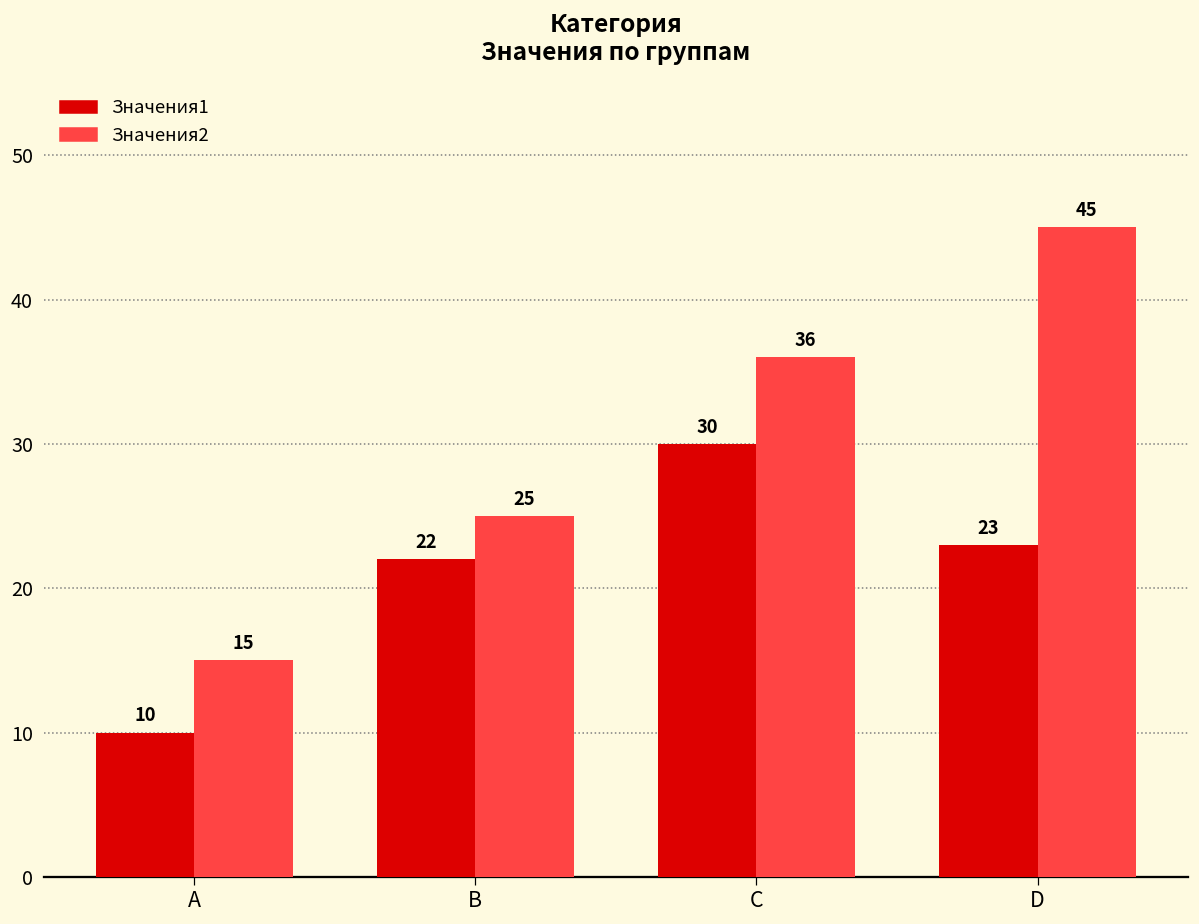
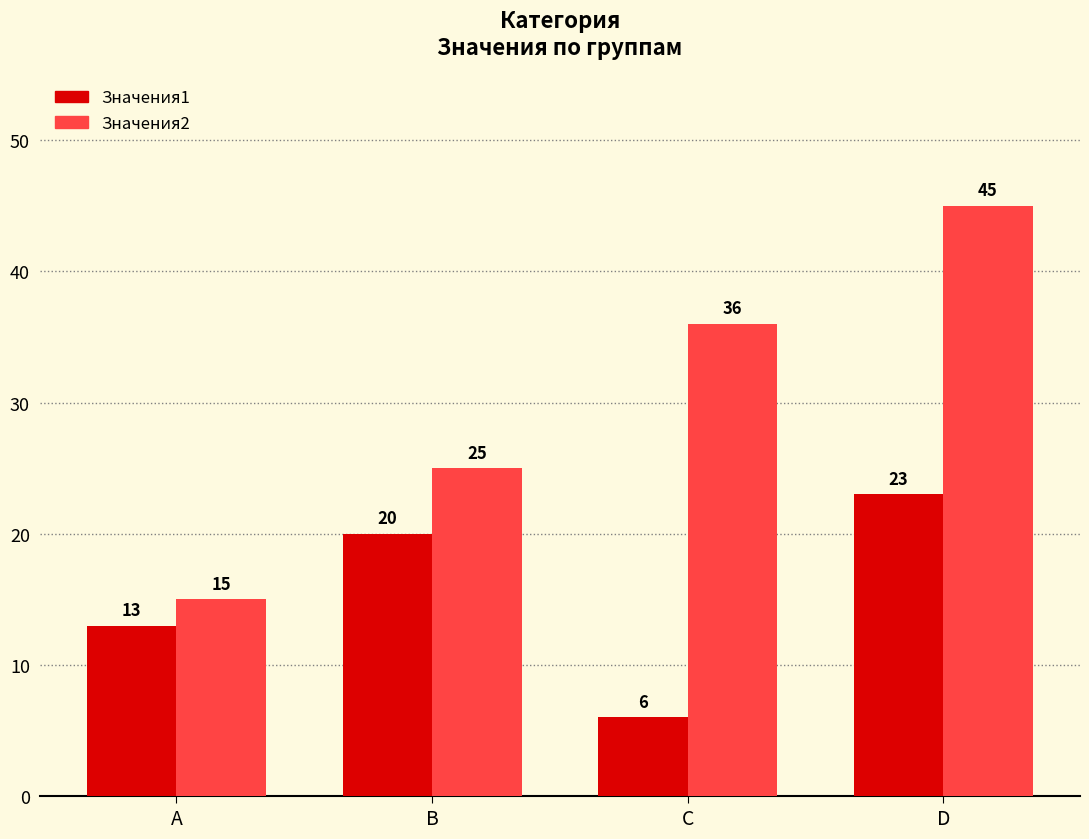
Значения1, A: 10 -> 13
Значения1, B: 22 -> 20
Значения1, C: 30 -> 6
